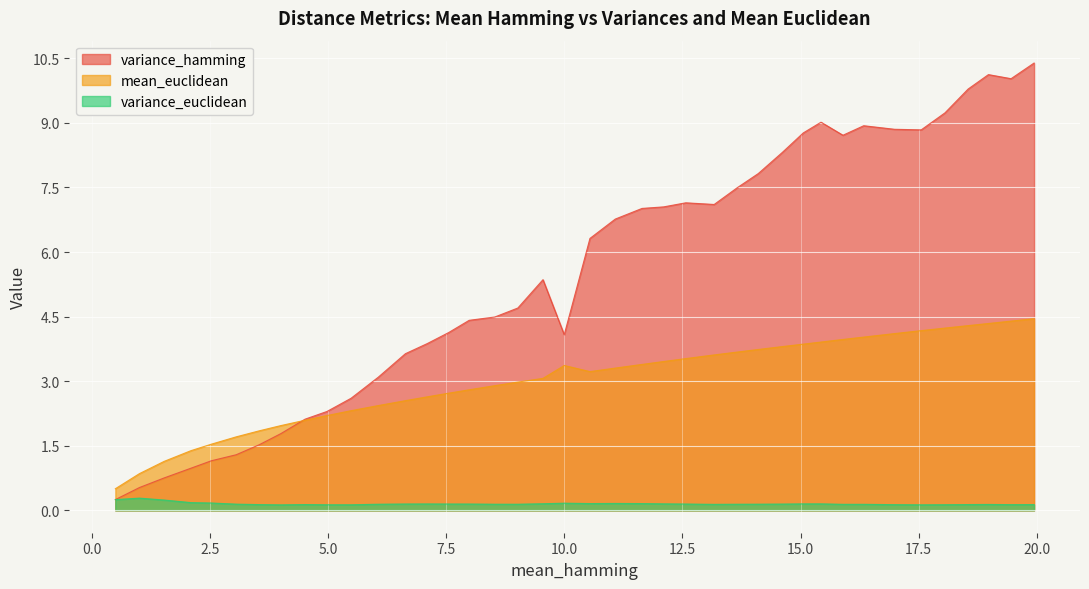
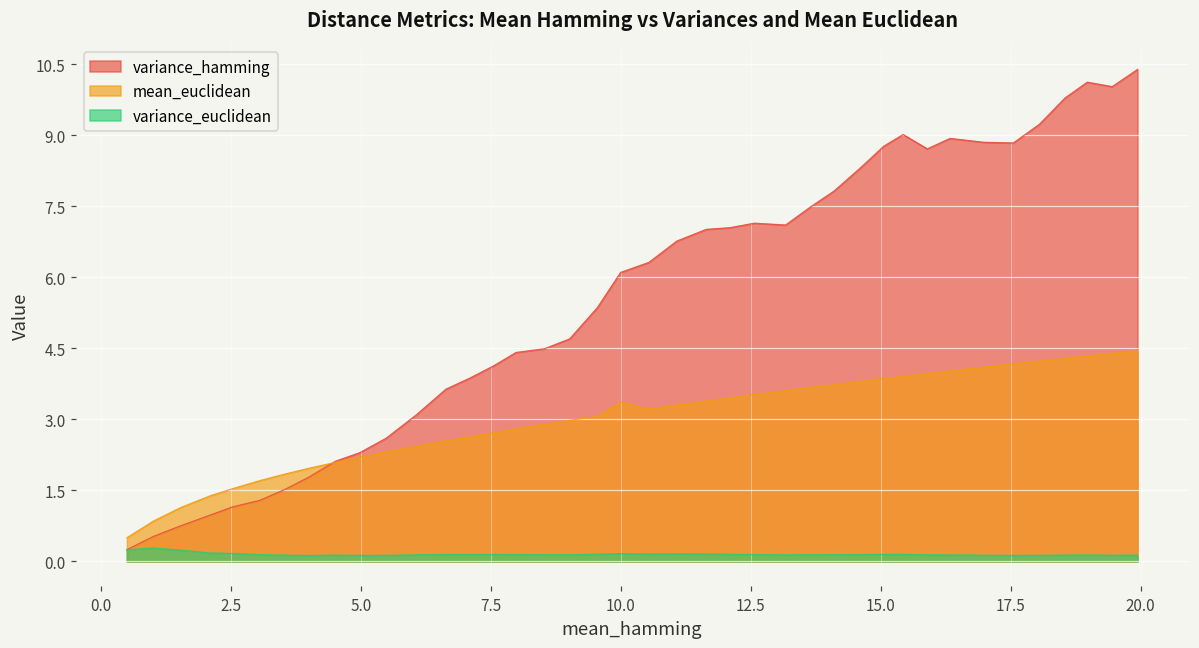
variance_hamming, 10.0: 4.1 -> 6.1
